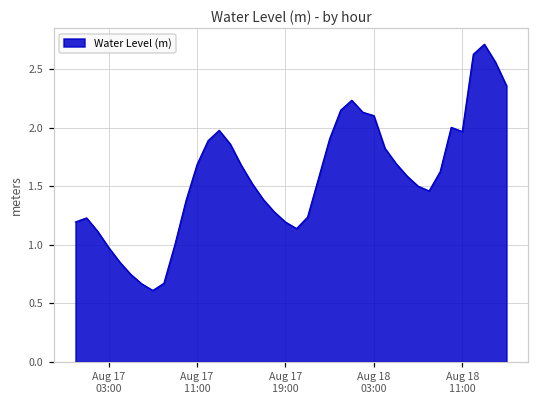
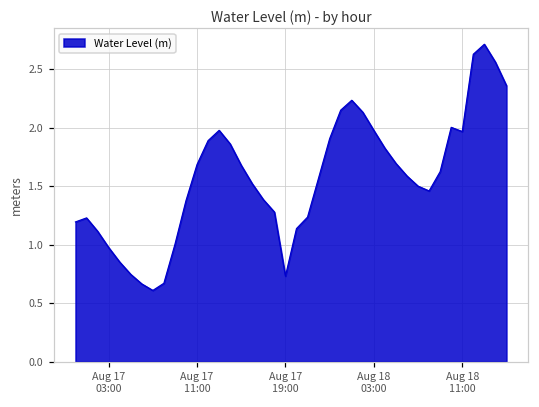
Aug 17 19:00: 1.19 -> 0.73
Aug 18 03:00: 2.10 -> 1.98
